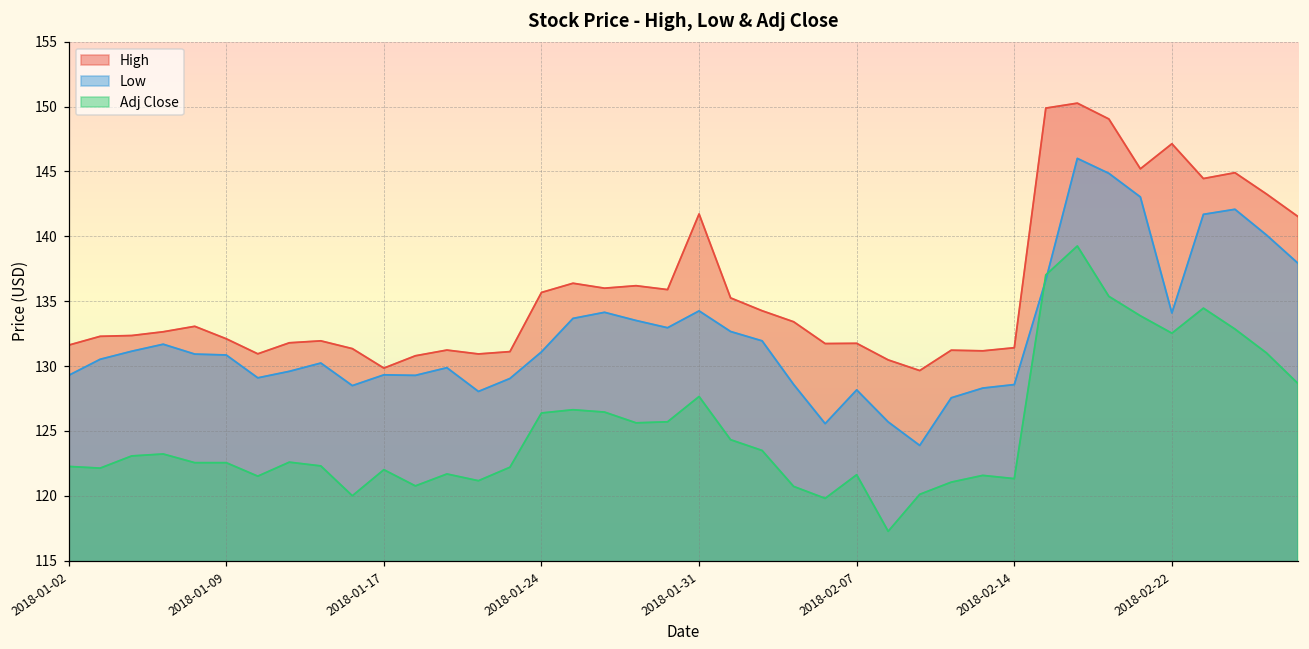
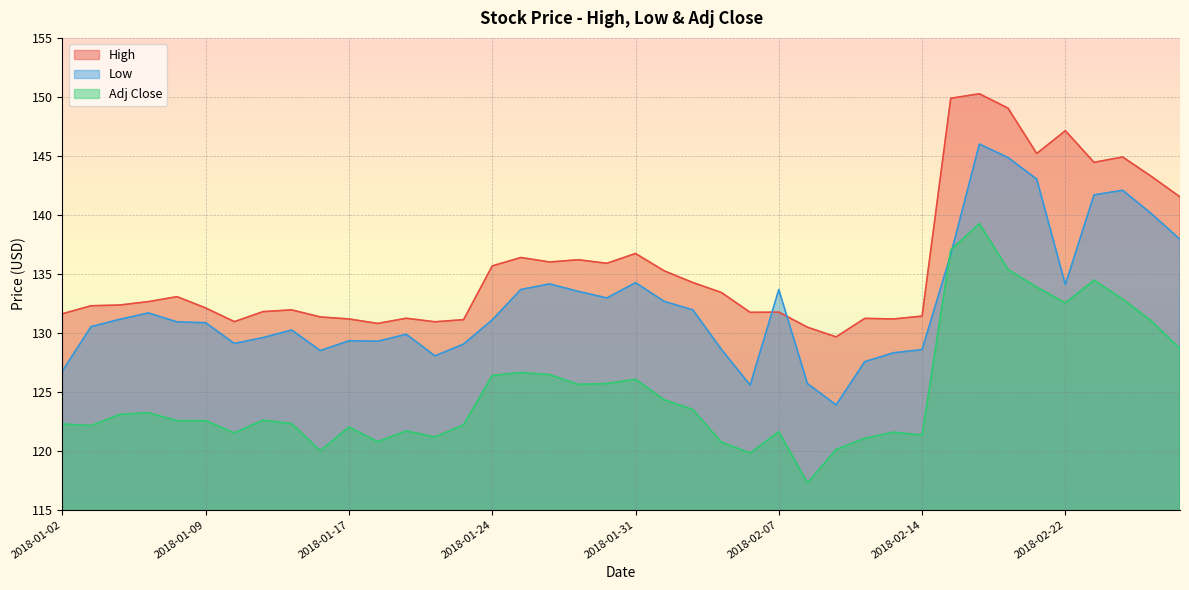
Low, 2018-01-02: 129.3 -> 126.8
High, 2018-01-17: 129.8 -> 131.2
High, 2018-01-31: 141.7 -> 136.7
Adj Close, 2018-01-31: 127.7 -> 126.1
Low, 2018-02-07: 128.2 -> 133.7
